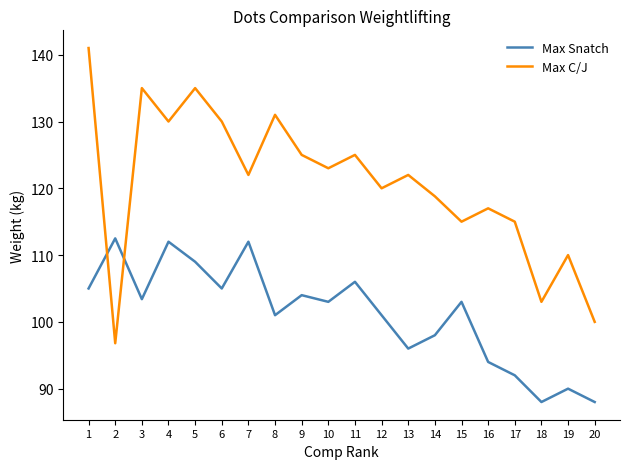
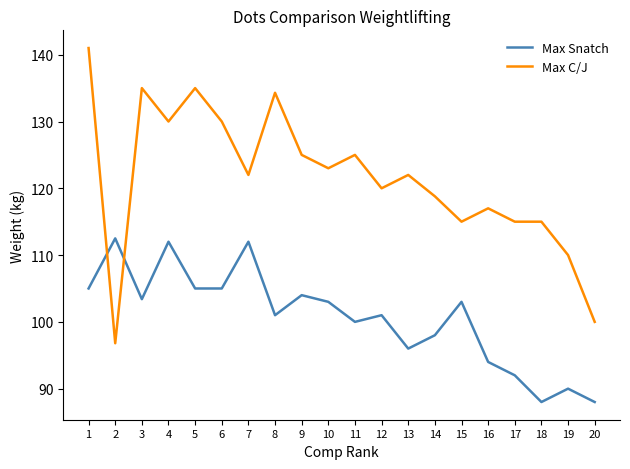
Max Snatch, 5: 109 -> 105
Max C/J, 8: 131 -> 134
Max Snatch, 11: 106 -> 100
Max C/J, 18: 103 -> 115
